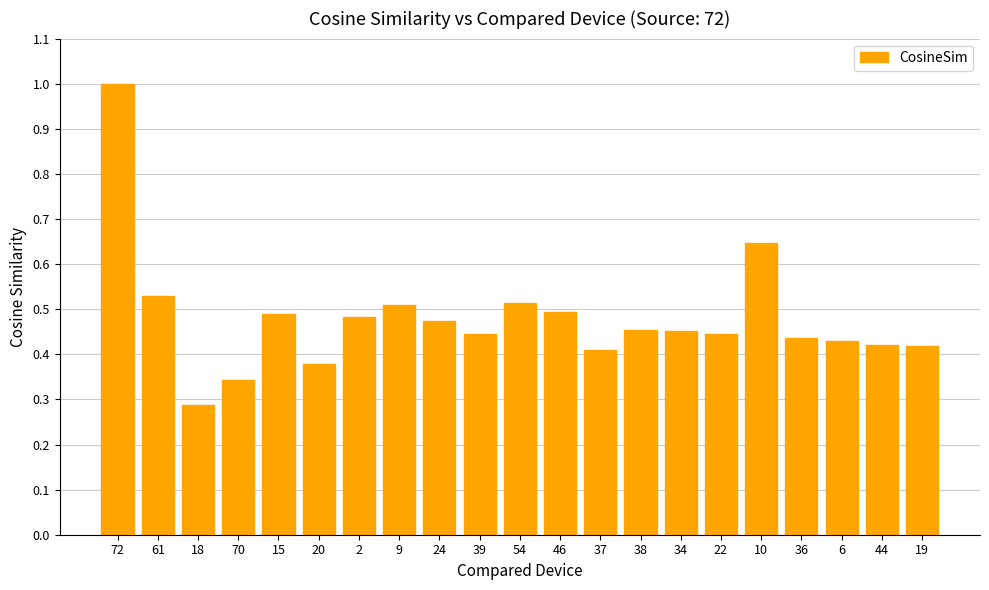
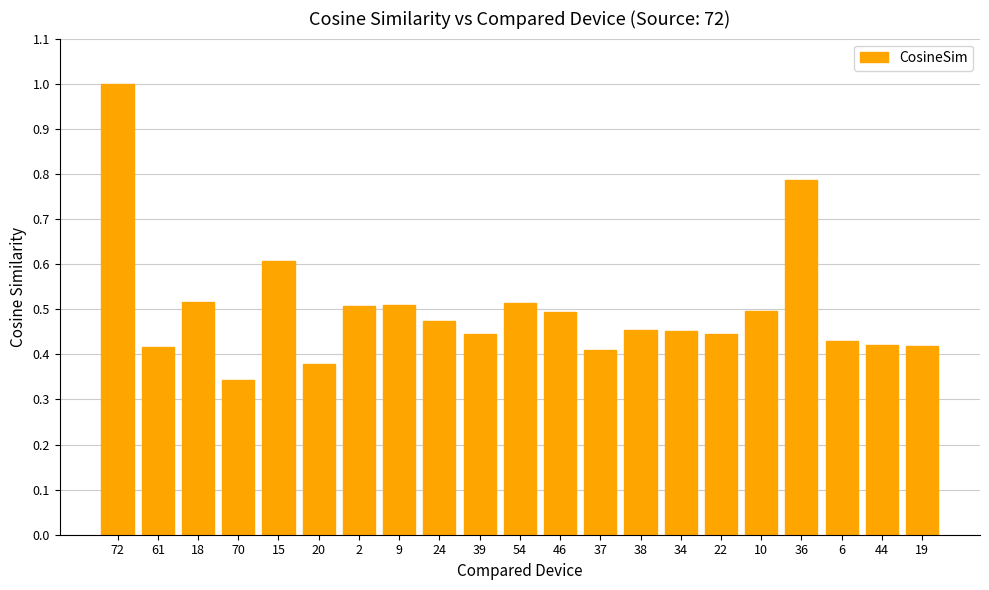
61: 0.53 -> 0.42
18: 0.29 -> 0.52
15: 0.49 -> 0.61
2: 0.48 -> 0.51
10: 0.65 -> 0.49
36: 0.44 -> 0.79
